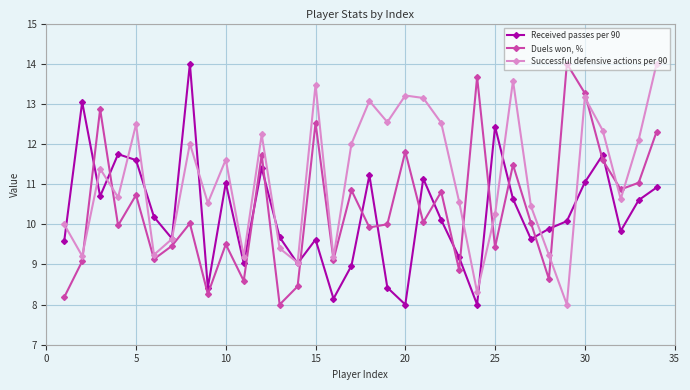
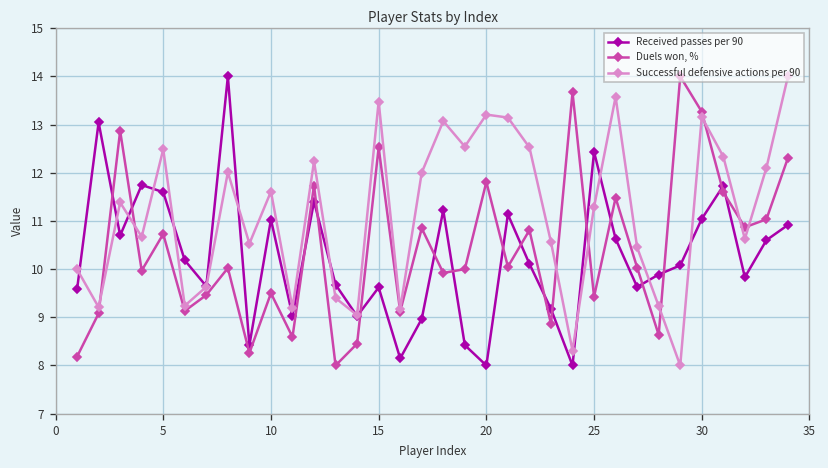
Successful defensive actions per 90, 25: 10.2 -> 11.3
